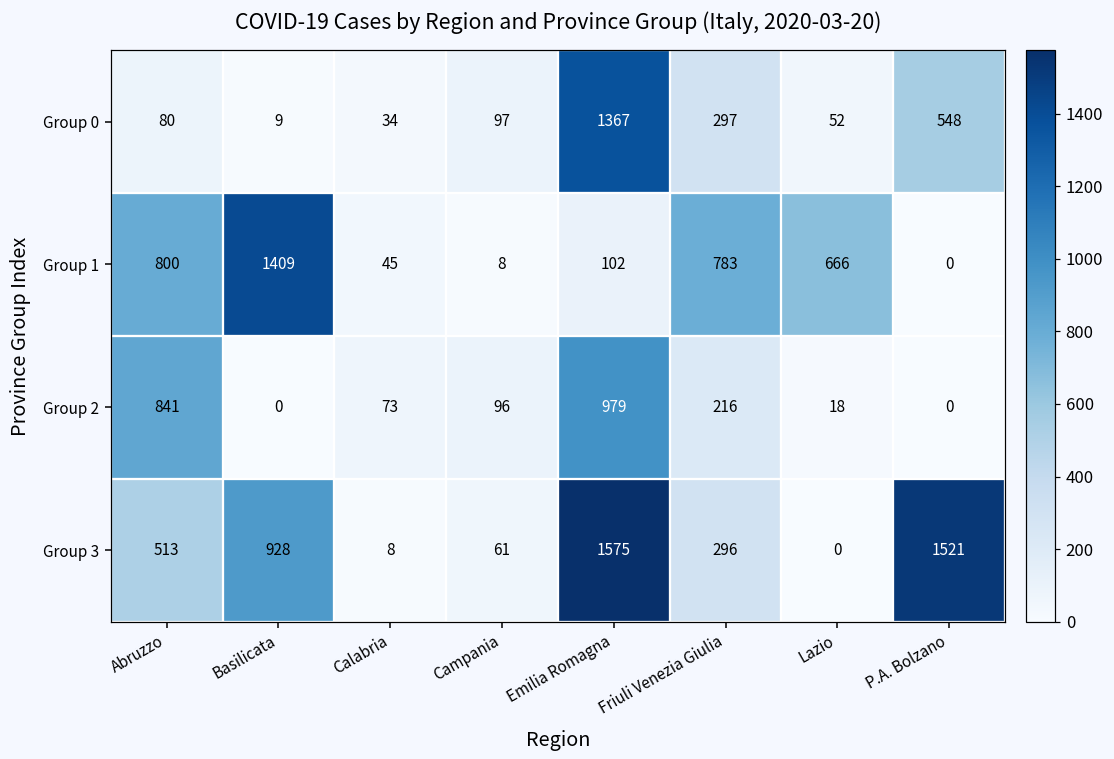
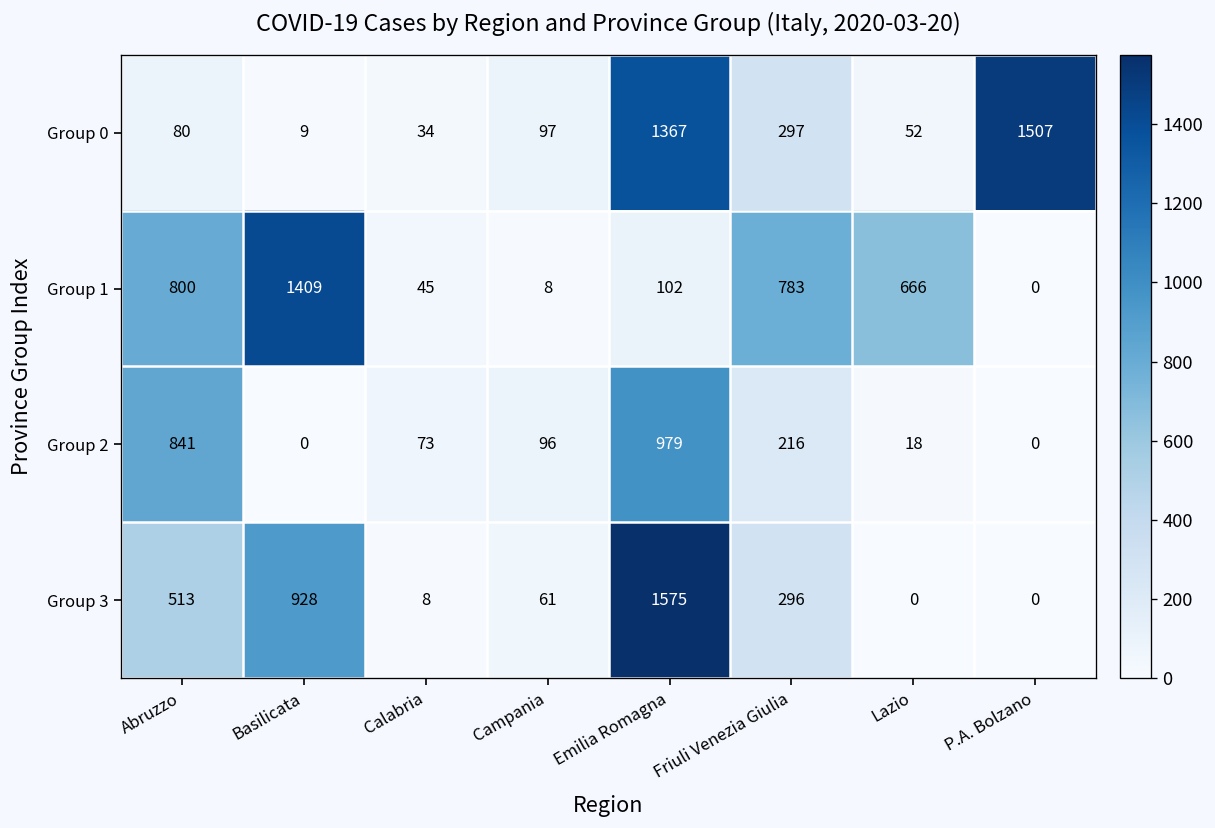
Group 0, P.A. Bolzano: 548 -> 1507
Group 3, P.A. Bolzano: 1521 -> 0
